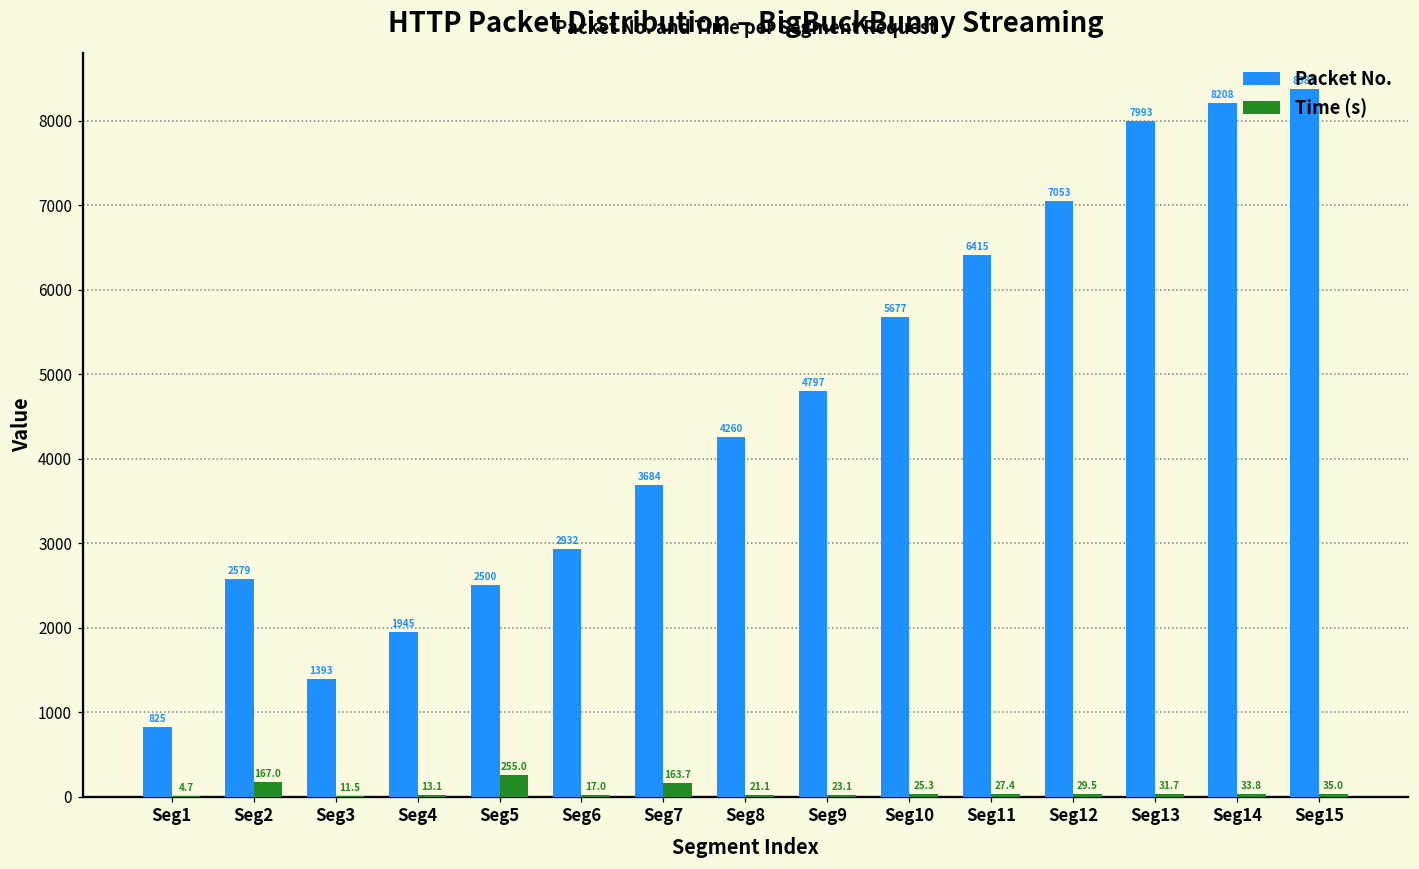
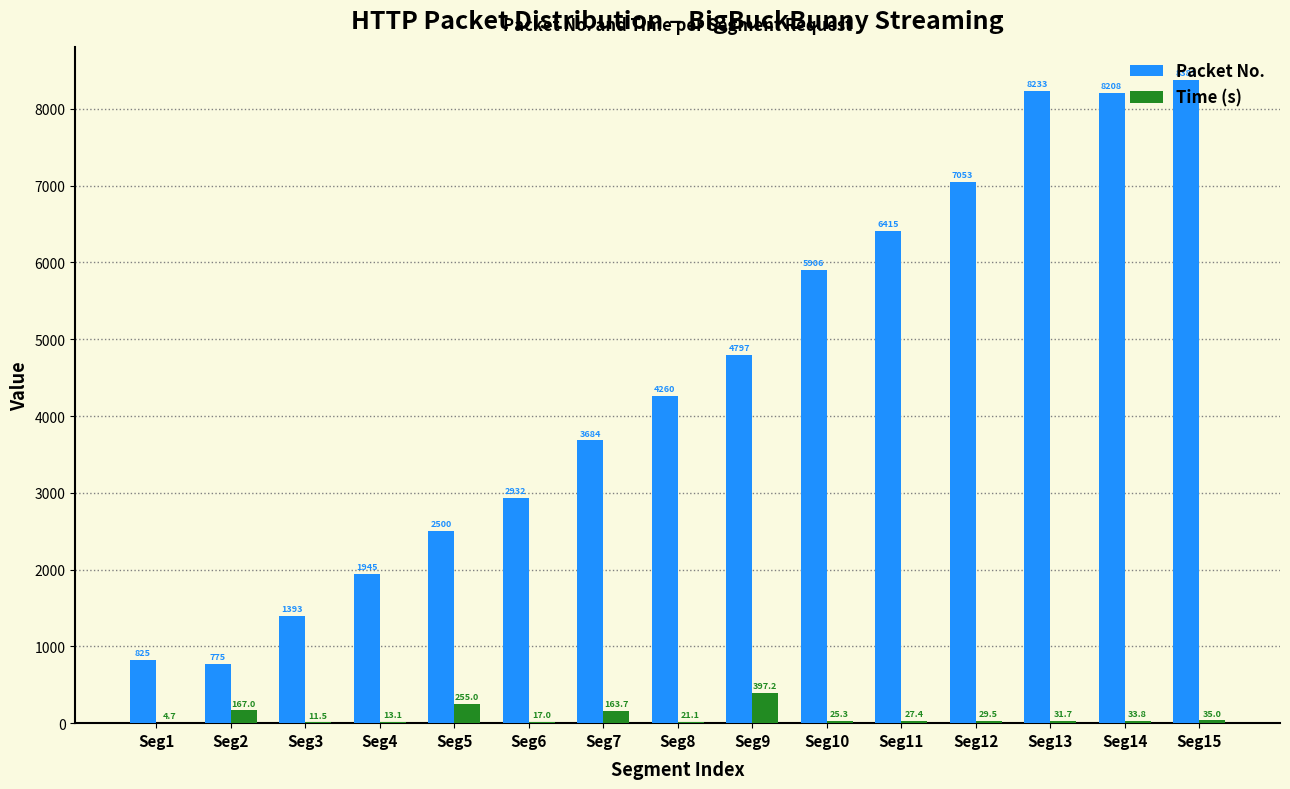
Packet No., Seg2: 2579 -> 775
Time (s), Seg9: 23.1 -> 397.2
Packet No., Seg10: 5677 -> 5906
Packet No., Seg13: 7993 -> 8233
